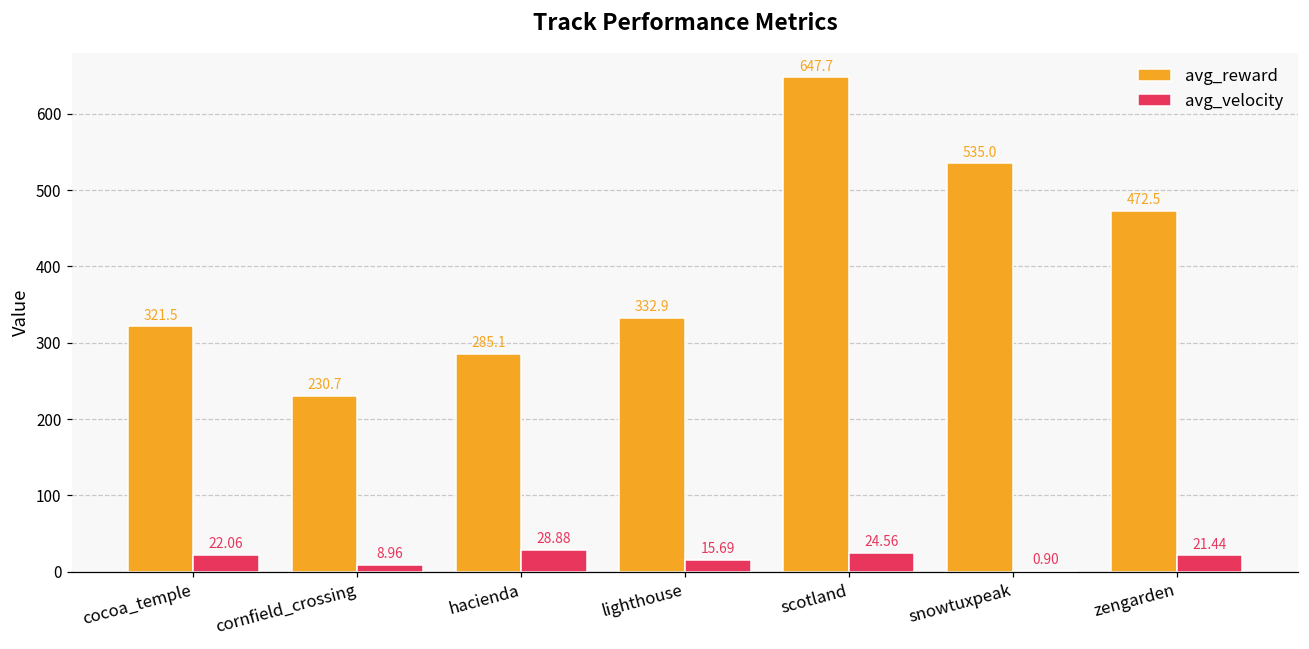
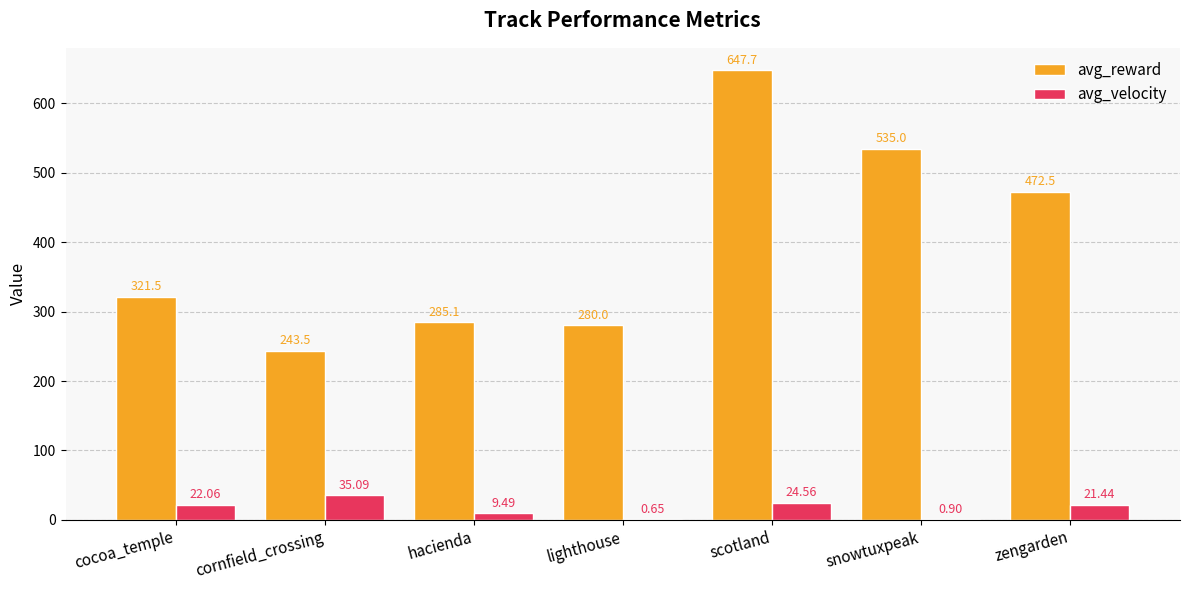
avg_reward, cornfield_crossing: 230.7 -> 243.5
avg_velocity, cornfield_crossing: 8.96 -> 35.09
avg_velocity, hacienda: 28.88 -> 9.49
avg_reward, lighthouse: 332.9 -> 280.0
avg_velocity, lighthouse: 15.69 -> 0.65
